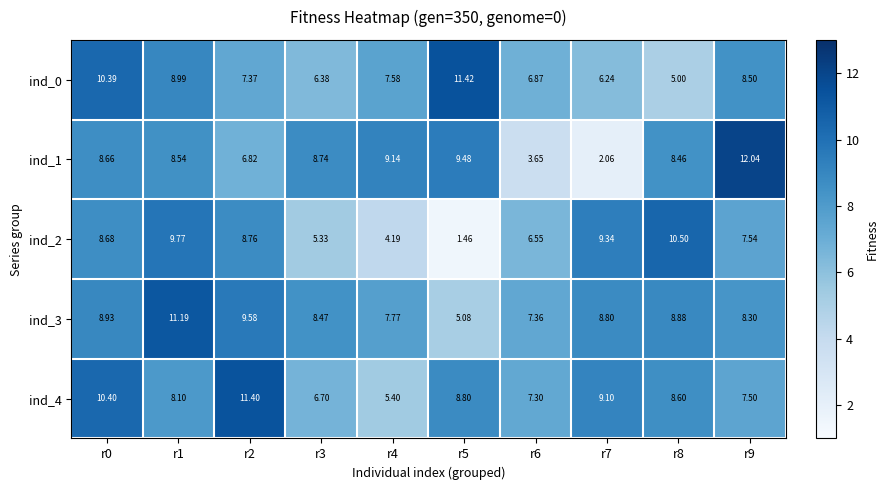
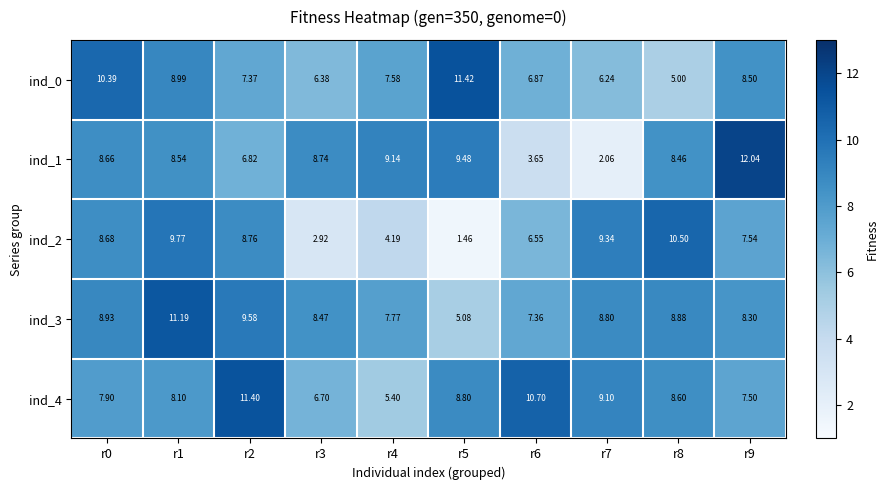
ind_2, r3: 5.33 -> 2.92
ind_4, r0: 10.40 -> 7.90
ind_4, r6: 7.30 -> 10.70
